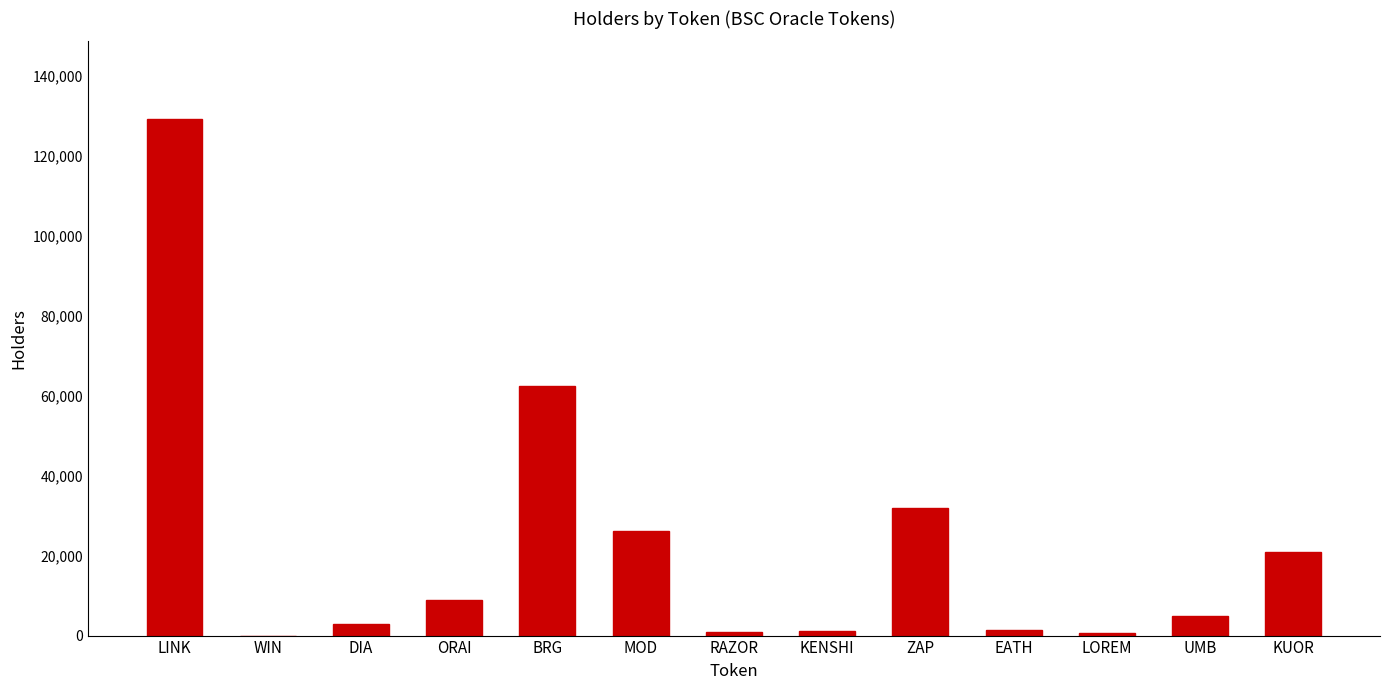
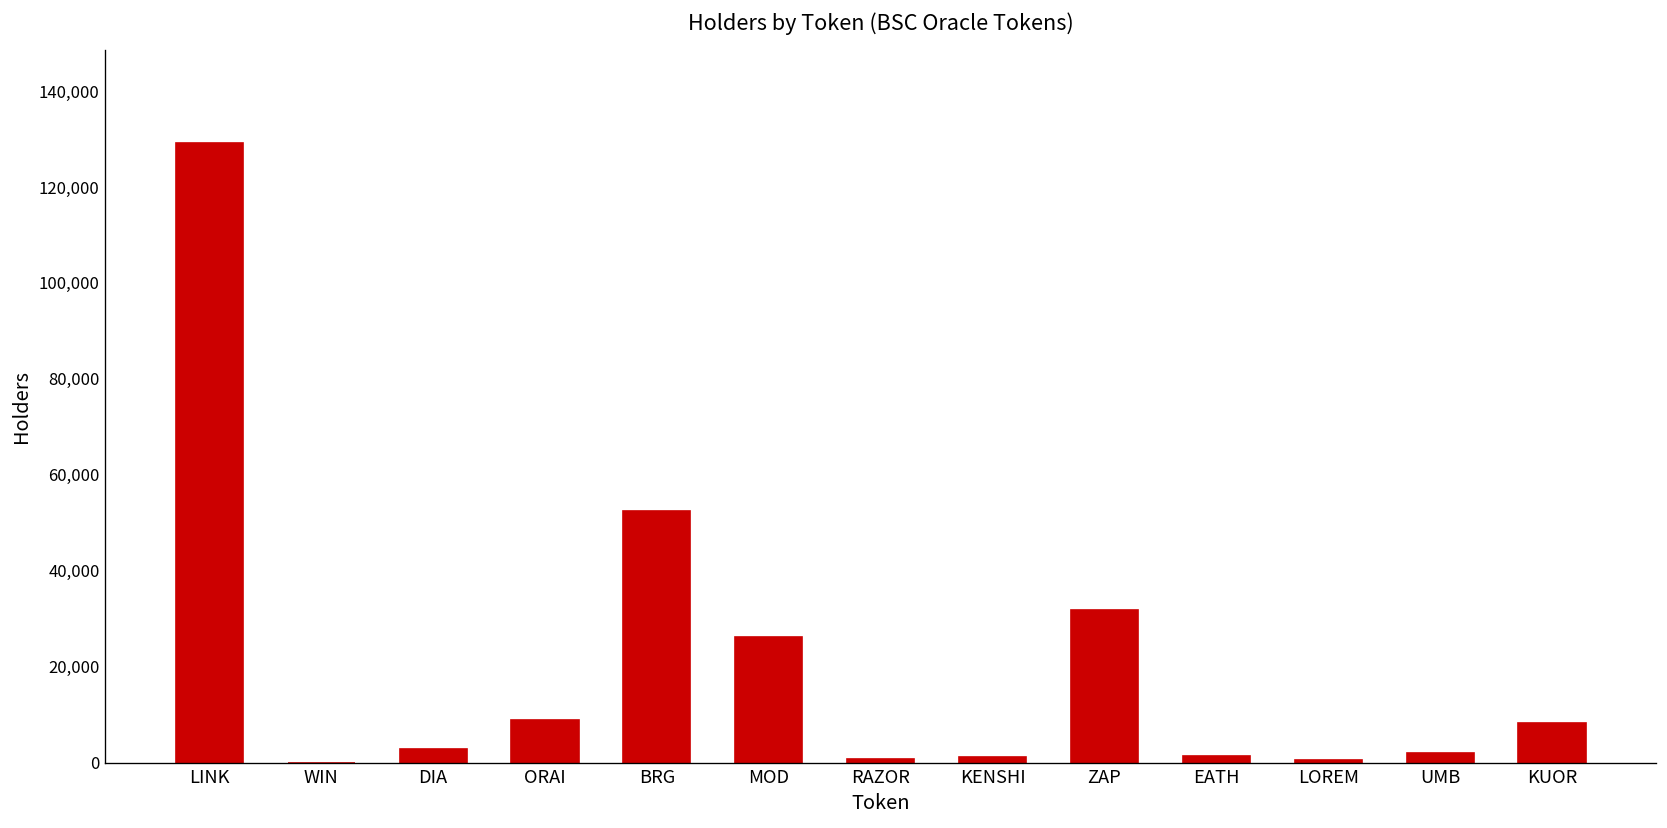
BRG: 62,000 -> 53,000
UMB: 5,000 -> 2,000
KUOR: 21,000 -> 8,000
